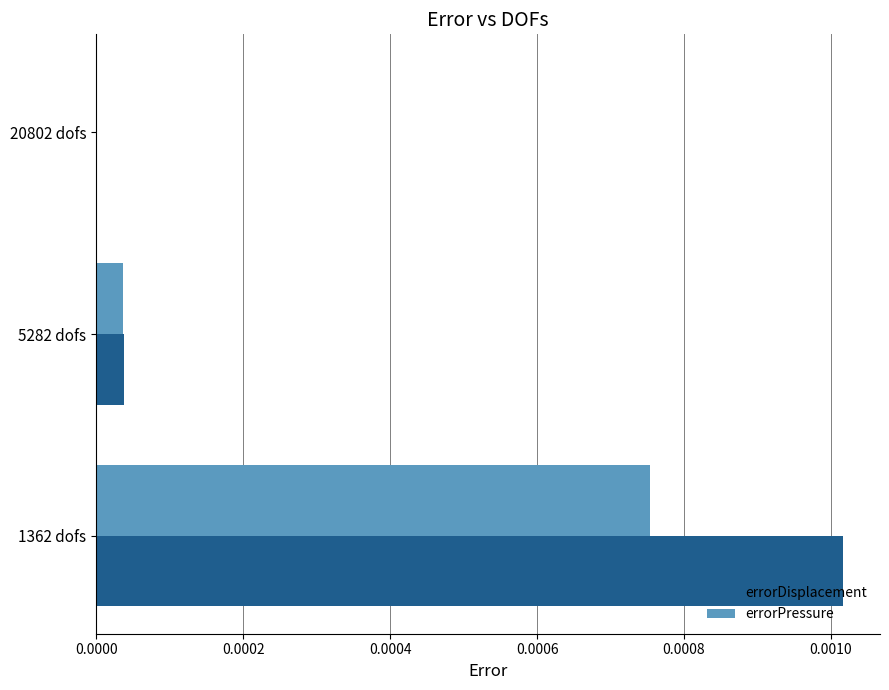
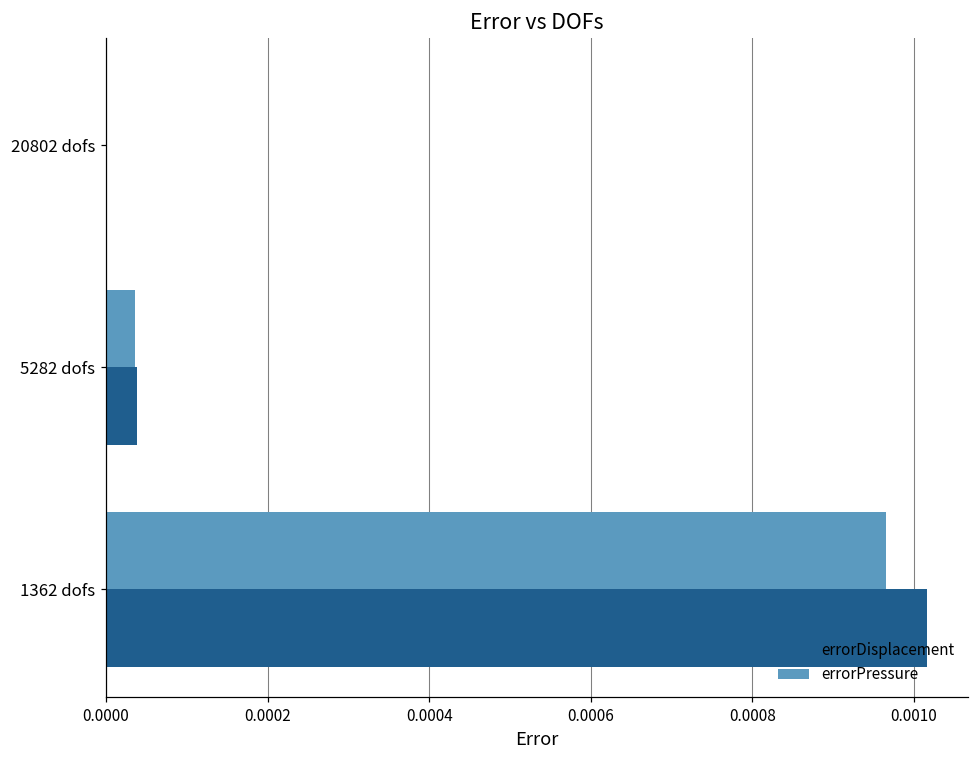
errorPressure, 1362 dofs: 0.00075 -> 0.00096
